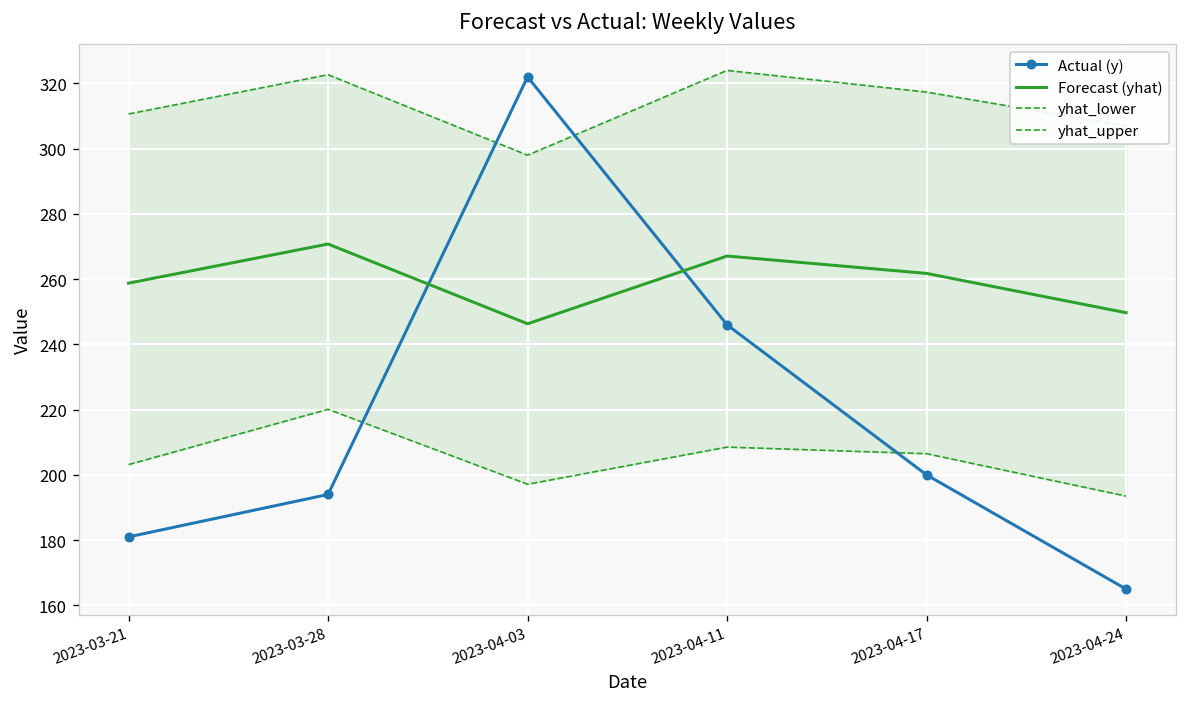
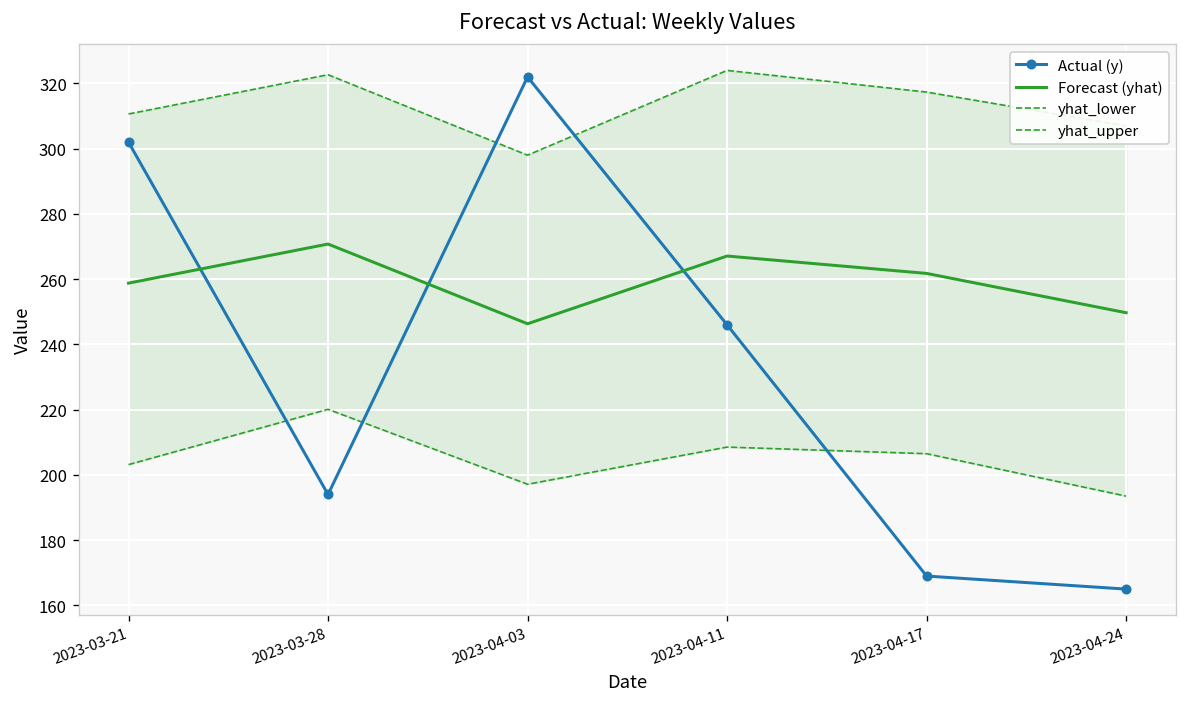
Actual (y), 2023-03-21: 181 -> 302
Actual (y), 2023-04-17: 200 -> 169
